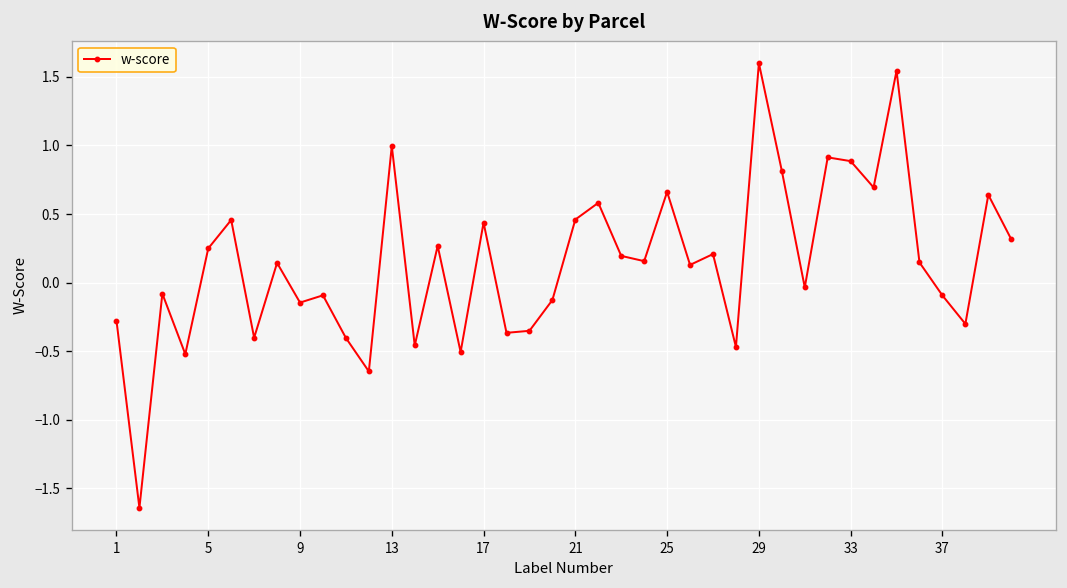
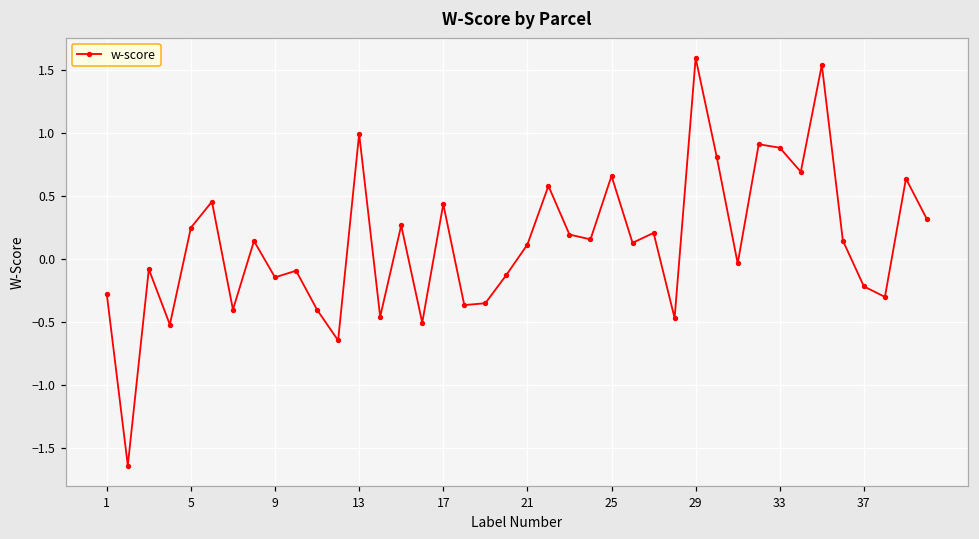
21: 0.46 -> 0.12
37: -0.09 -> -0.22
